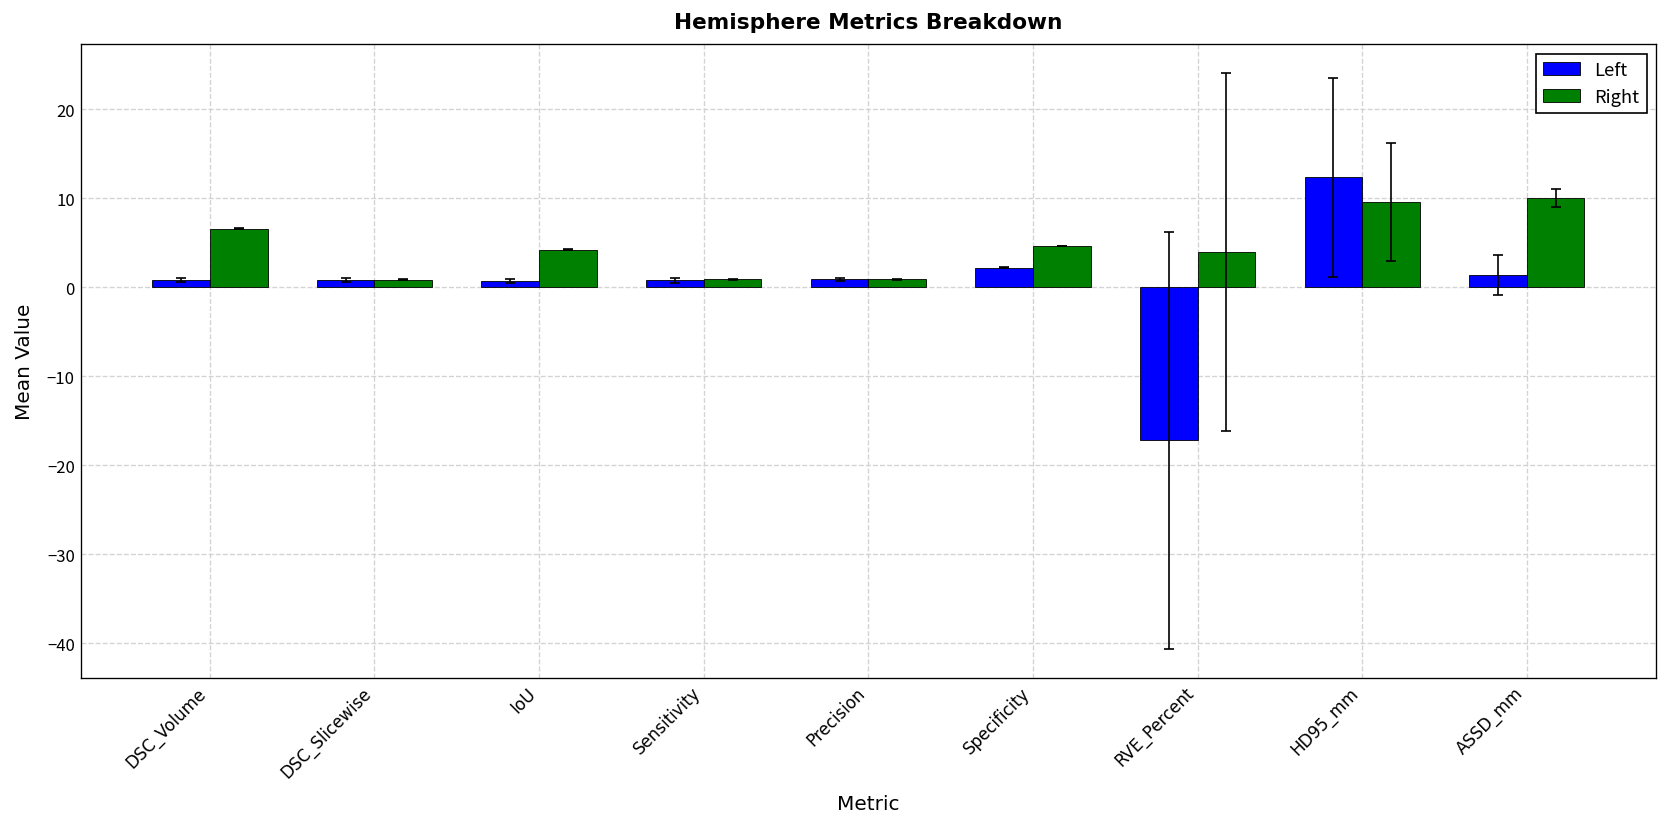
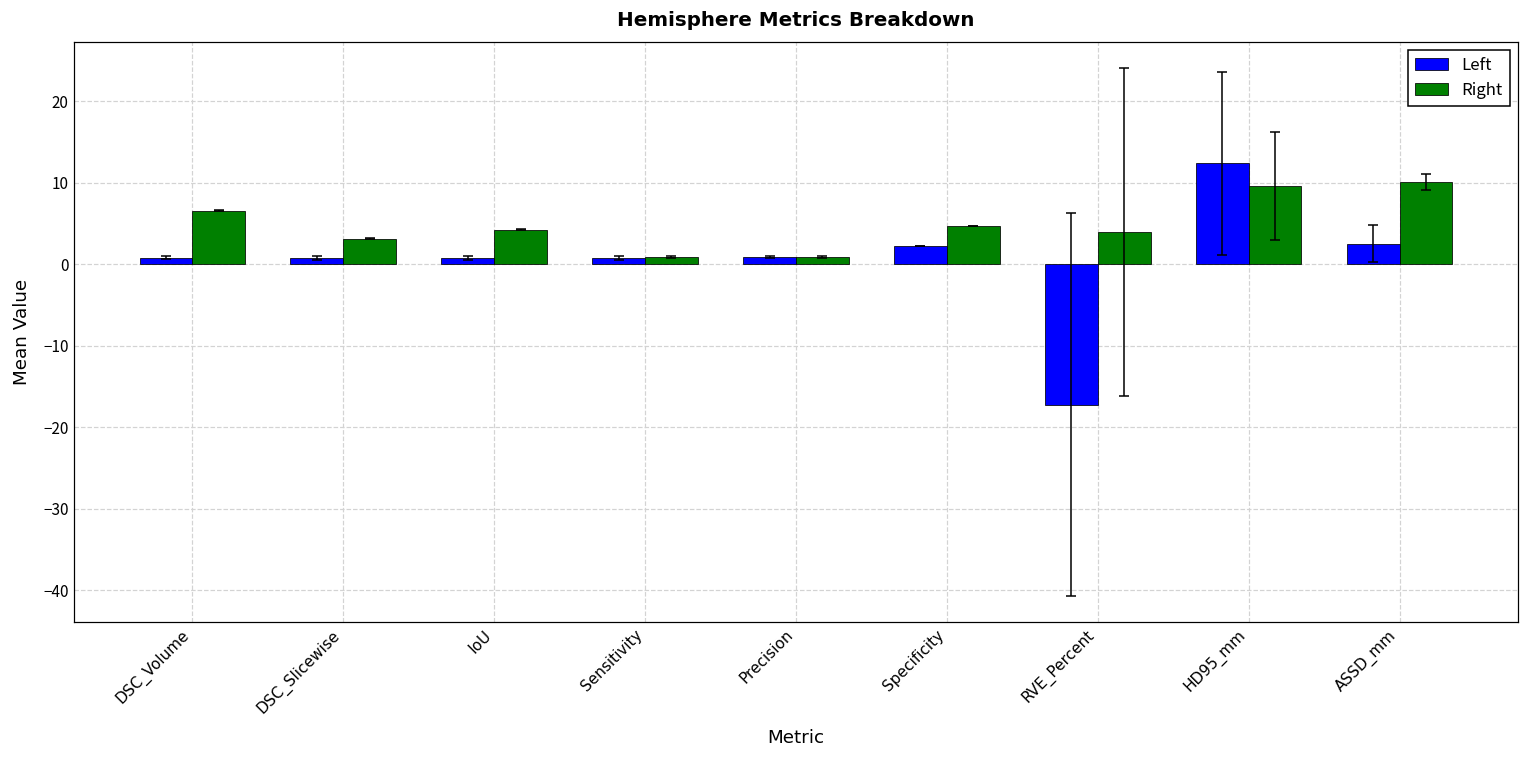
Right, DSC_Slicewise: 1 -> 3
Left, ASSD_mm: 1 -> 3
